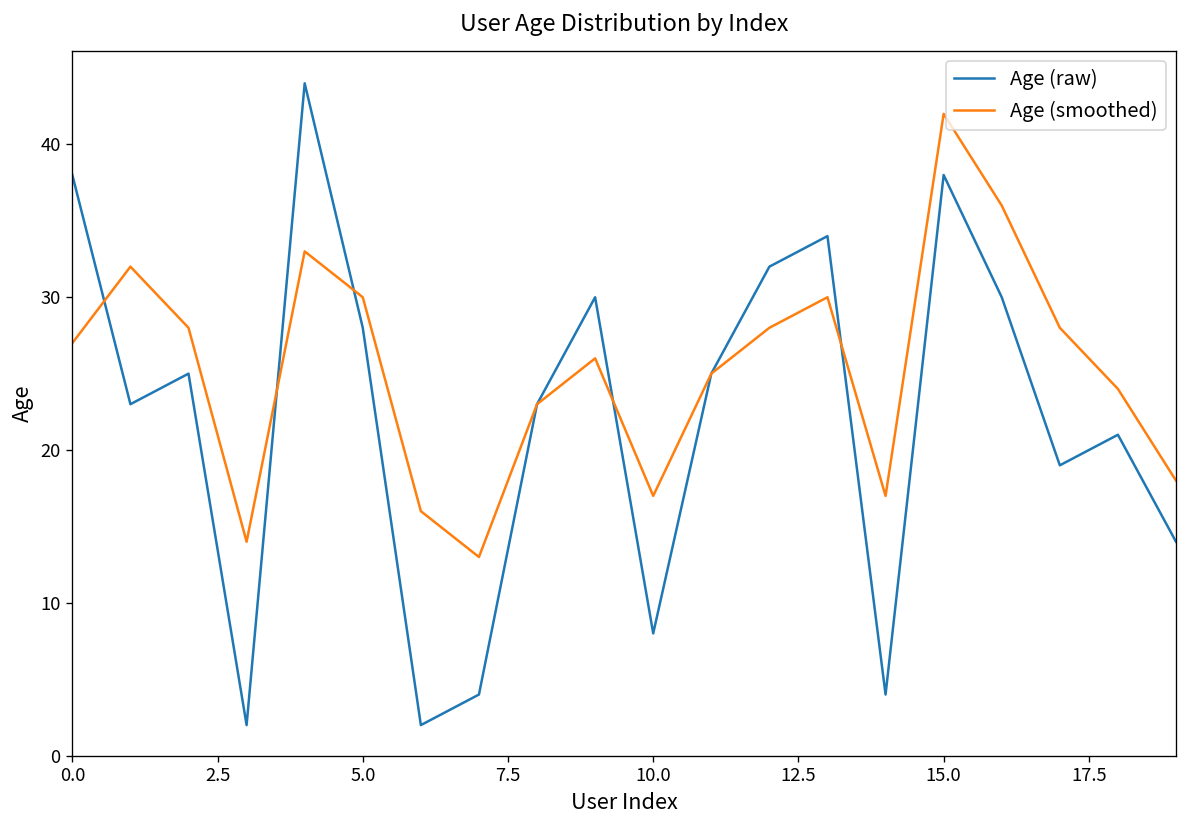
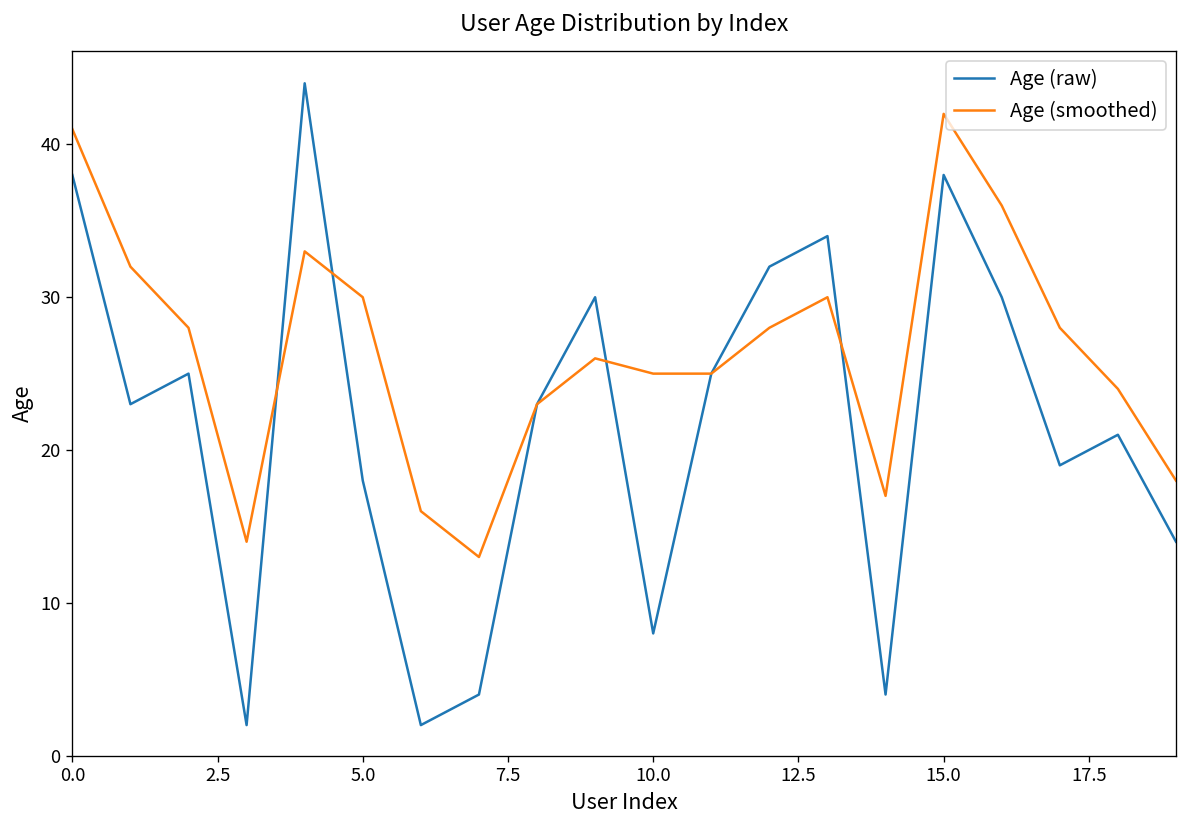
Age (smoothed), 0.0: 27 -> 41
Age (raw), 5.0: 28 -> 18
Age (smoothed), 10.0: 17 -> 25
